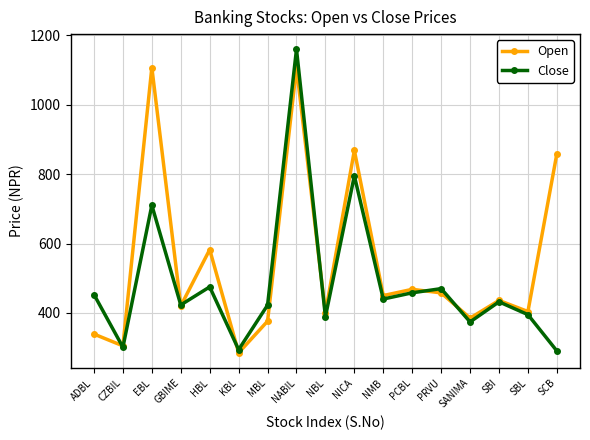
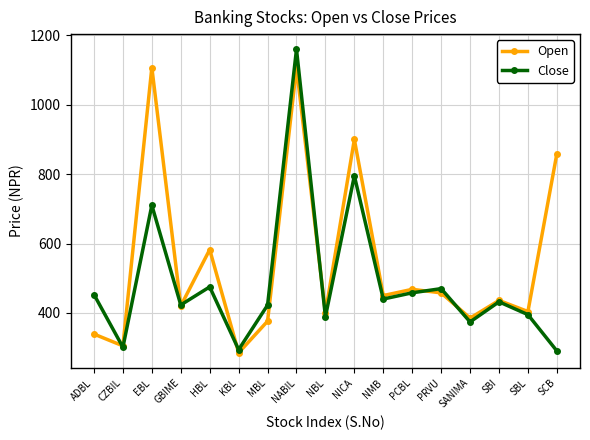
Open, NICA: 870 -> 900
